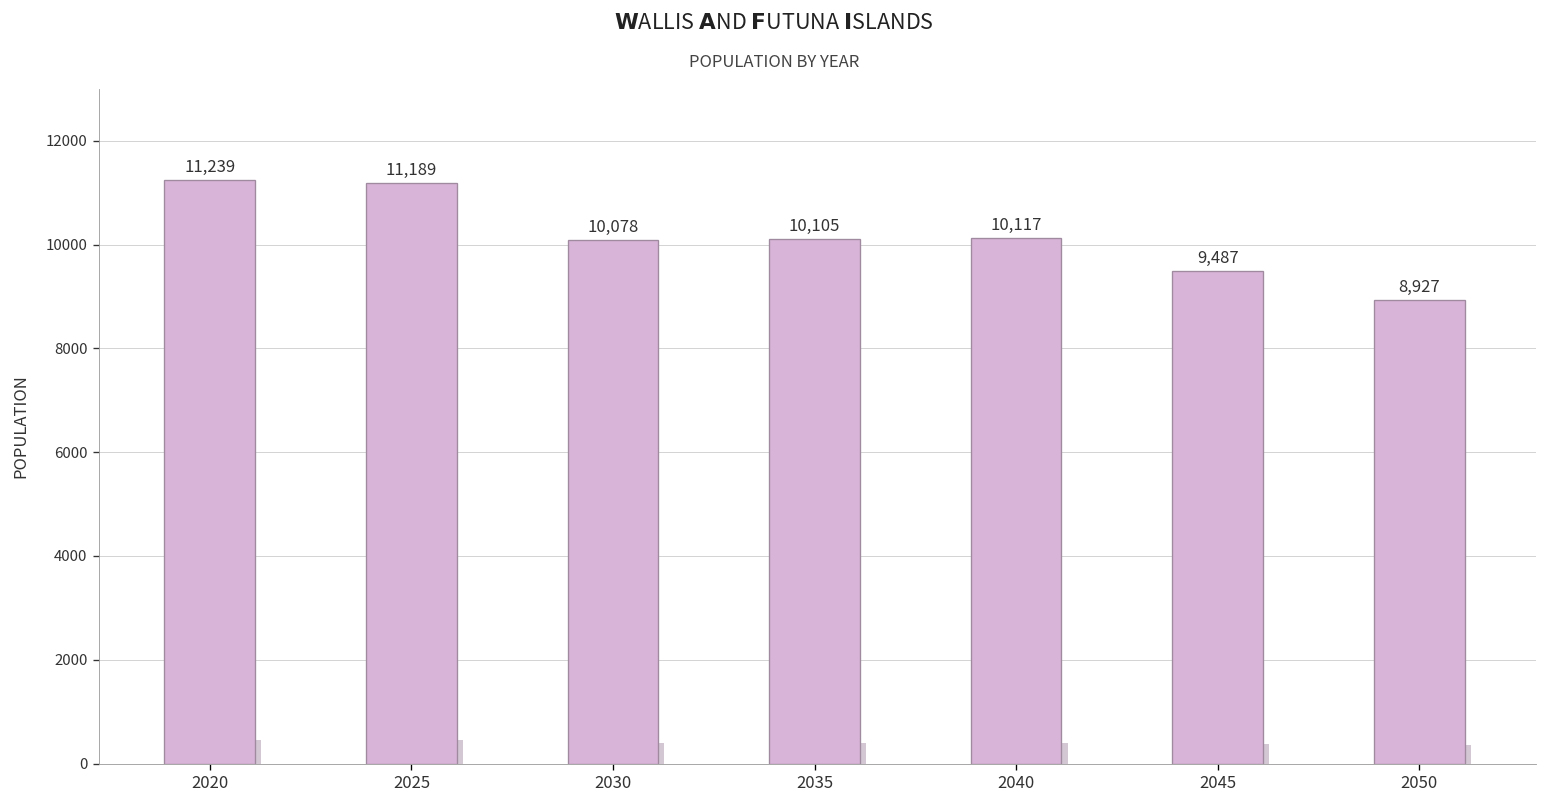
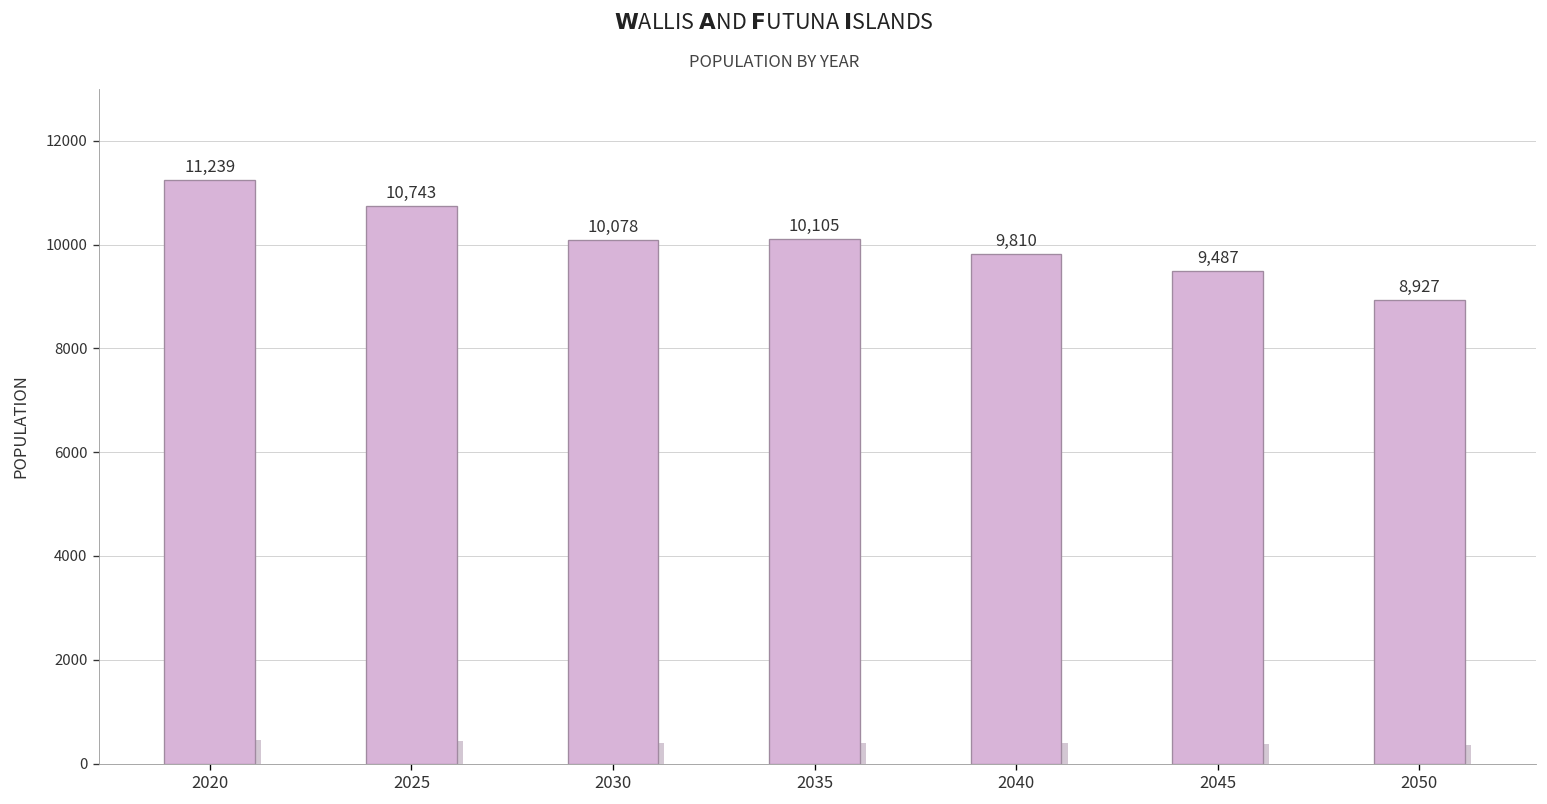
2025: 11,189 -> 10,743
2040: 10,117 -> 9,810
